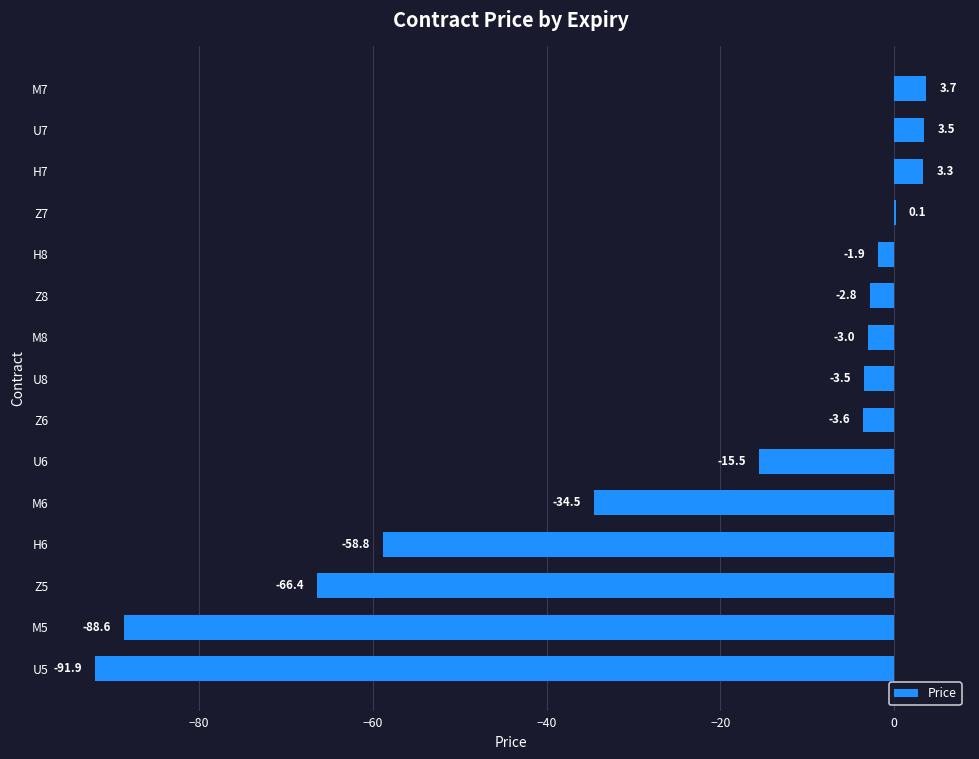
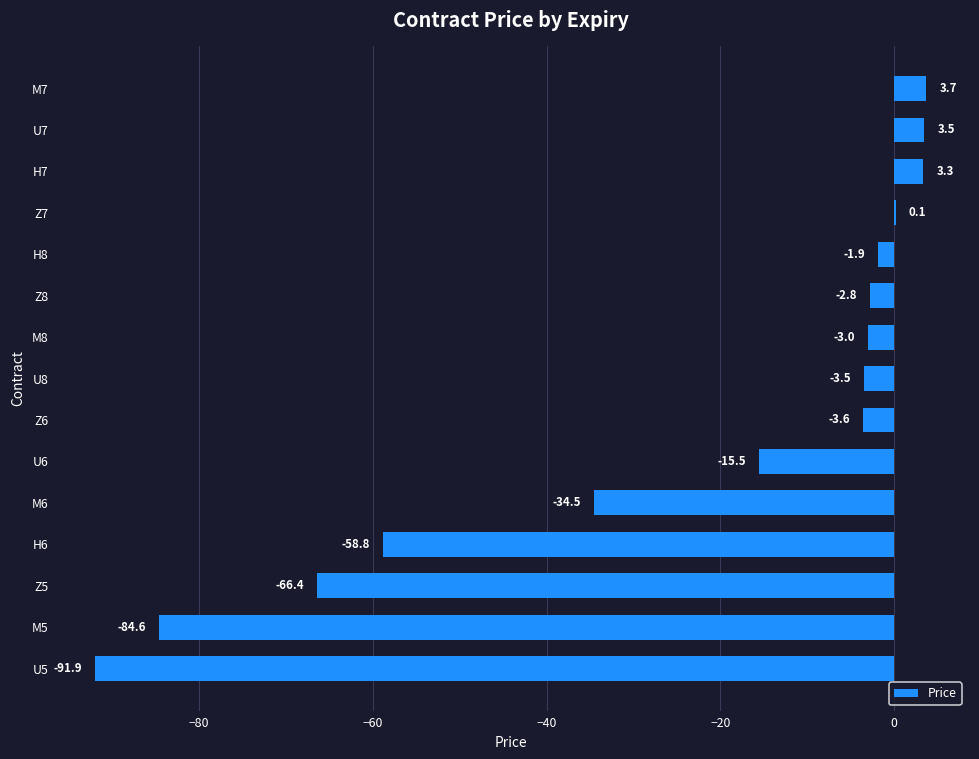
M5: -88.6 -> -84.6
